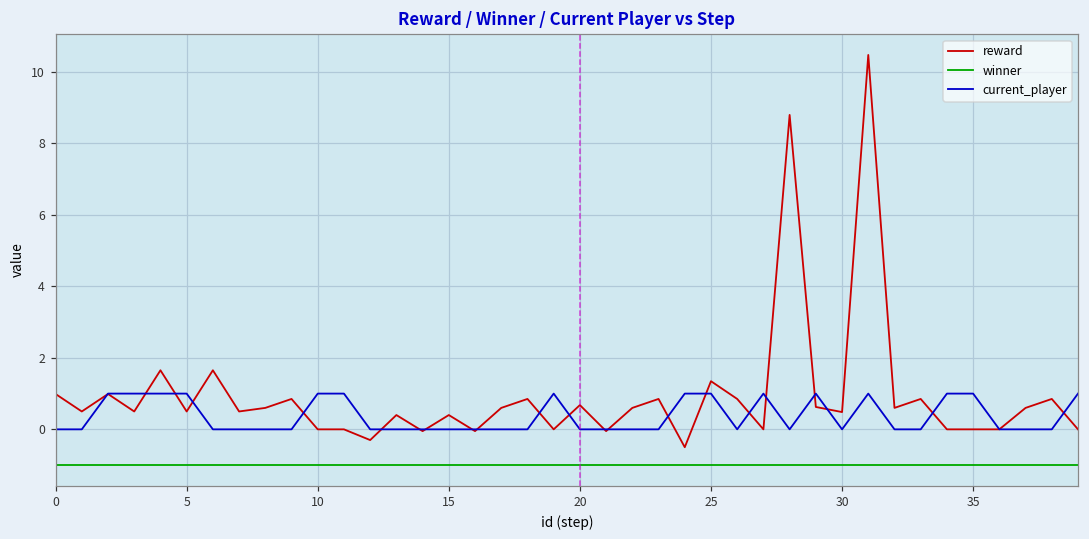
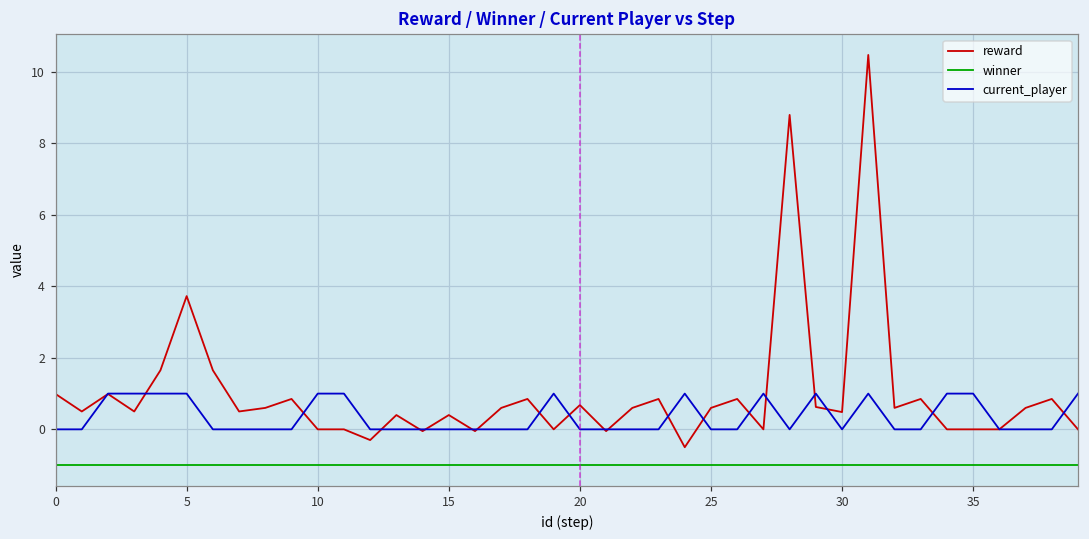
reward, 5: 0.5 -> 3.7
reward, 25: 1.3 -> 0.6
current_player, 25: 1 -> 0
